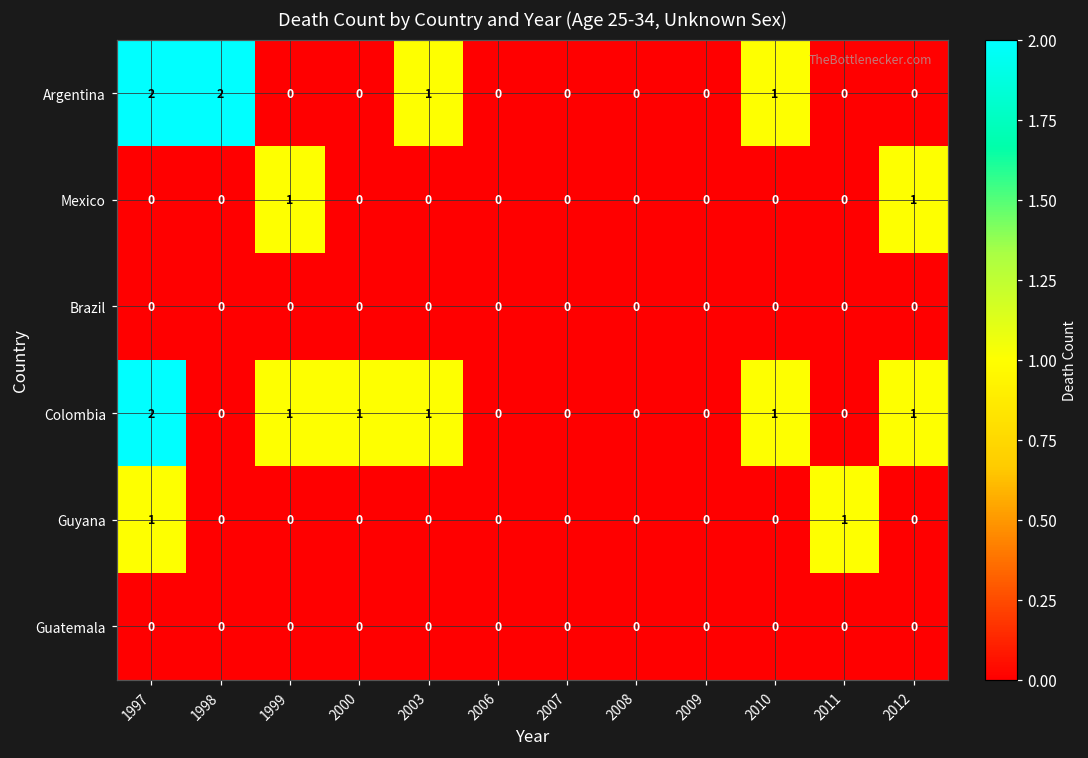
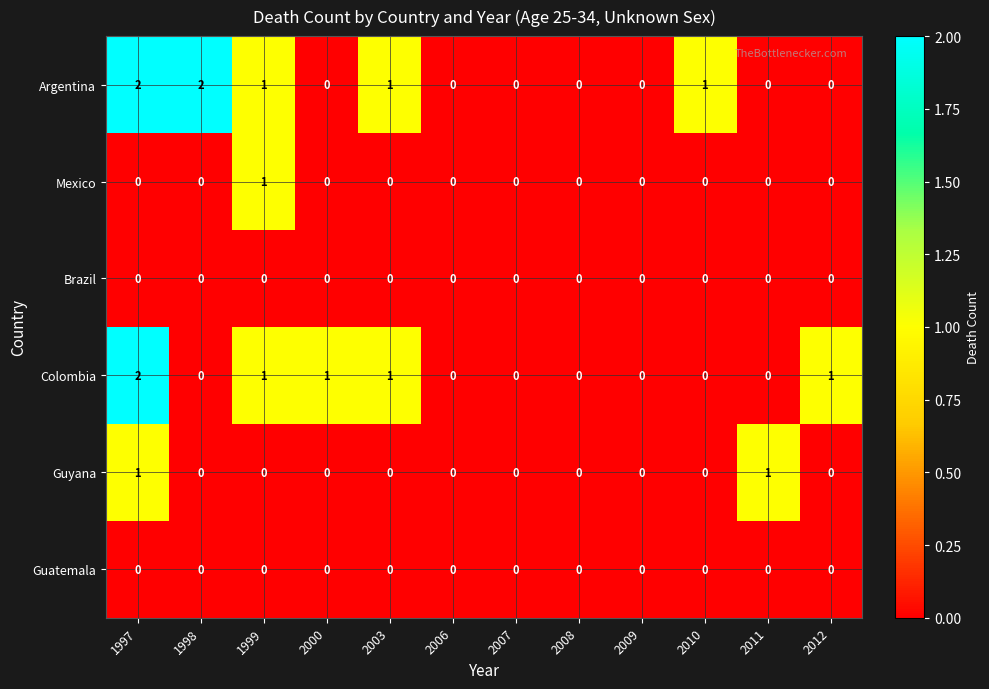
Argentina, 1999: 0 -> 1
Mexico, 2012: 1 -> 0
Colombia, 2010: 1 -> 0
